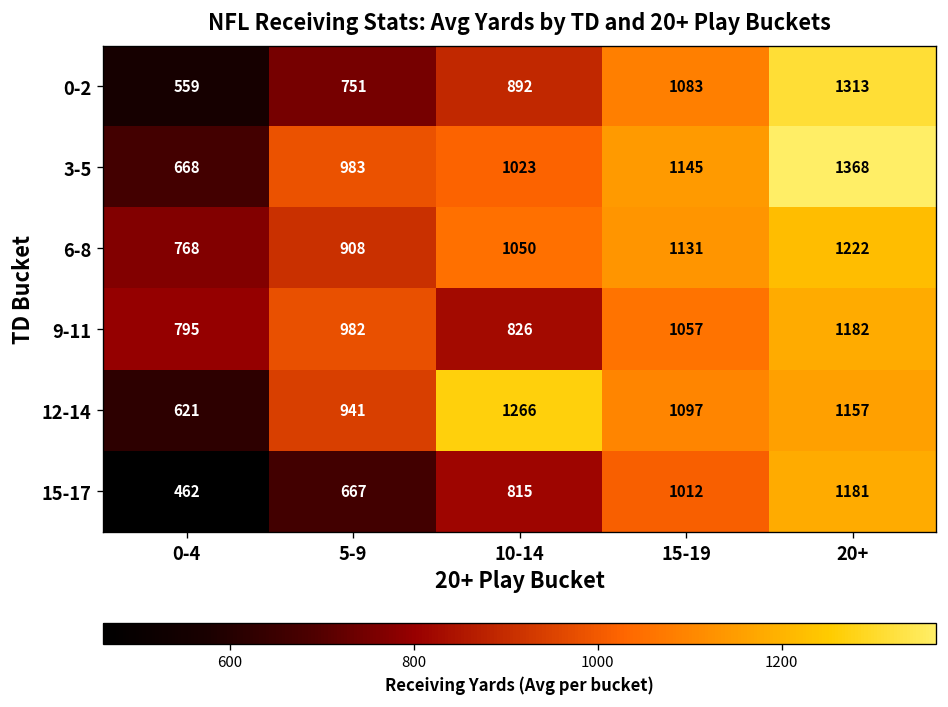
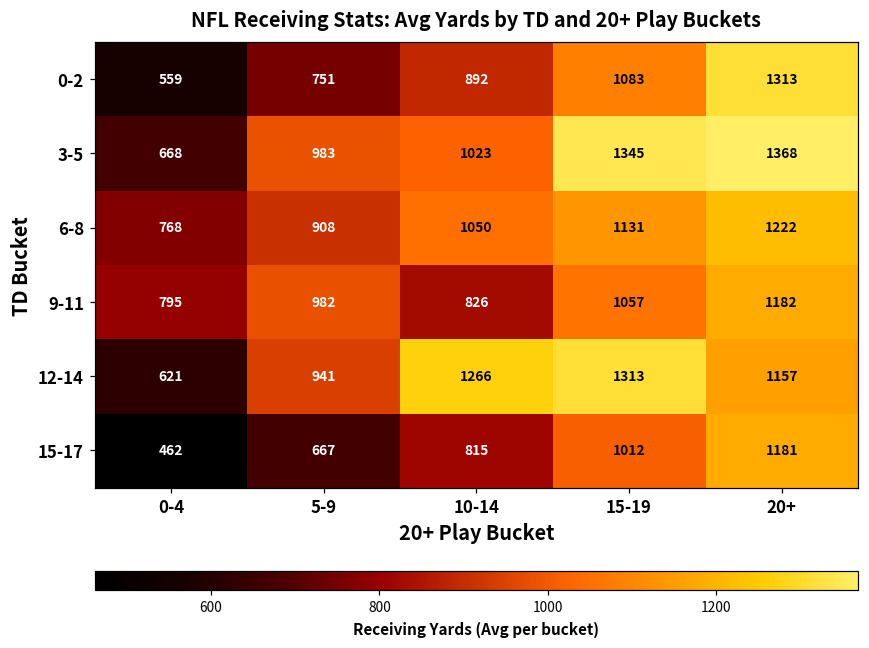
3-5, 15-19: 1145 -> 1345
12-14, 15-19: 1097 -> 1313
